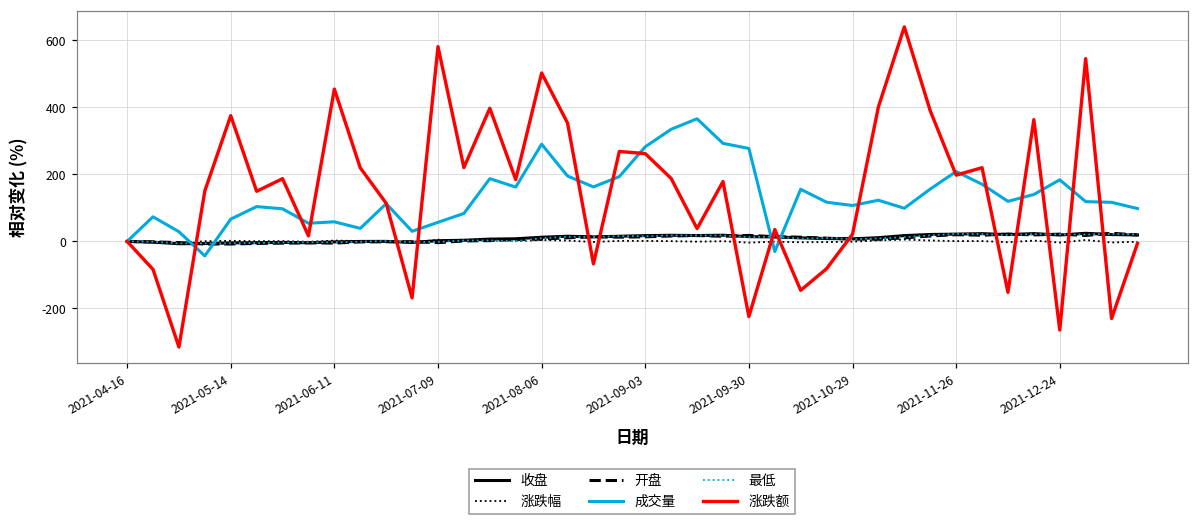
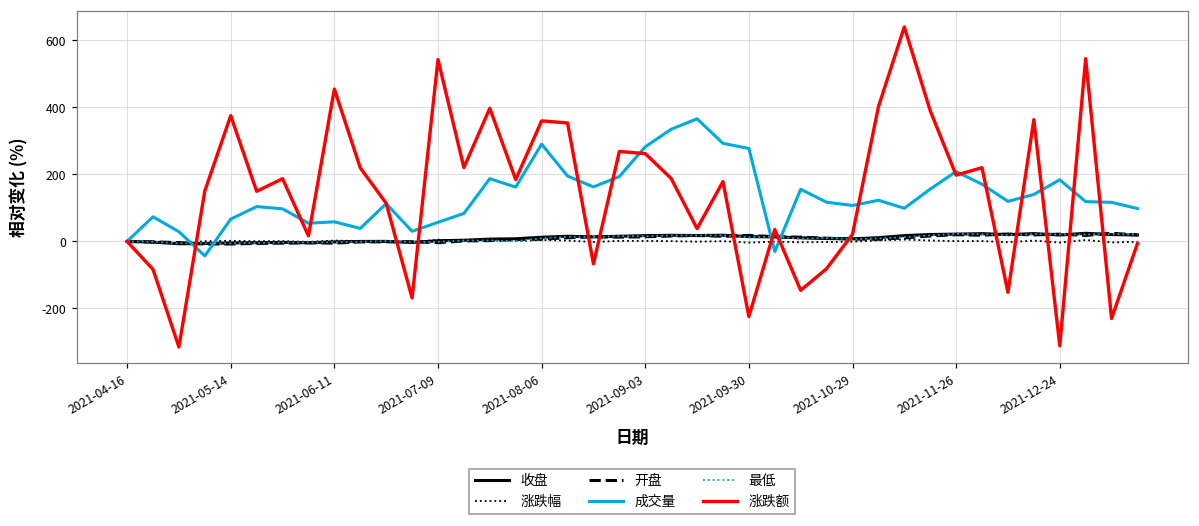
涨跌额, 2021-07-09: 580 -> 540
涨跌额, 2021-08-06: 500 -> 360
涨跌额, 2021-12-24: -260 -> -310
